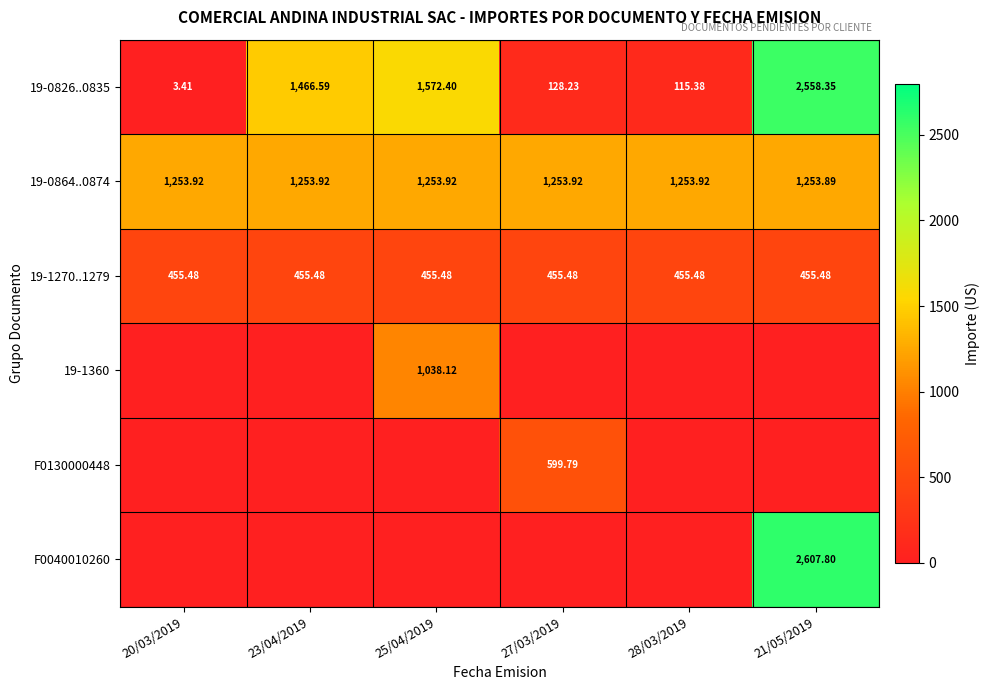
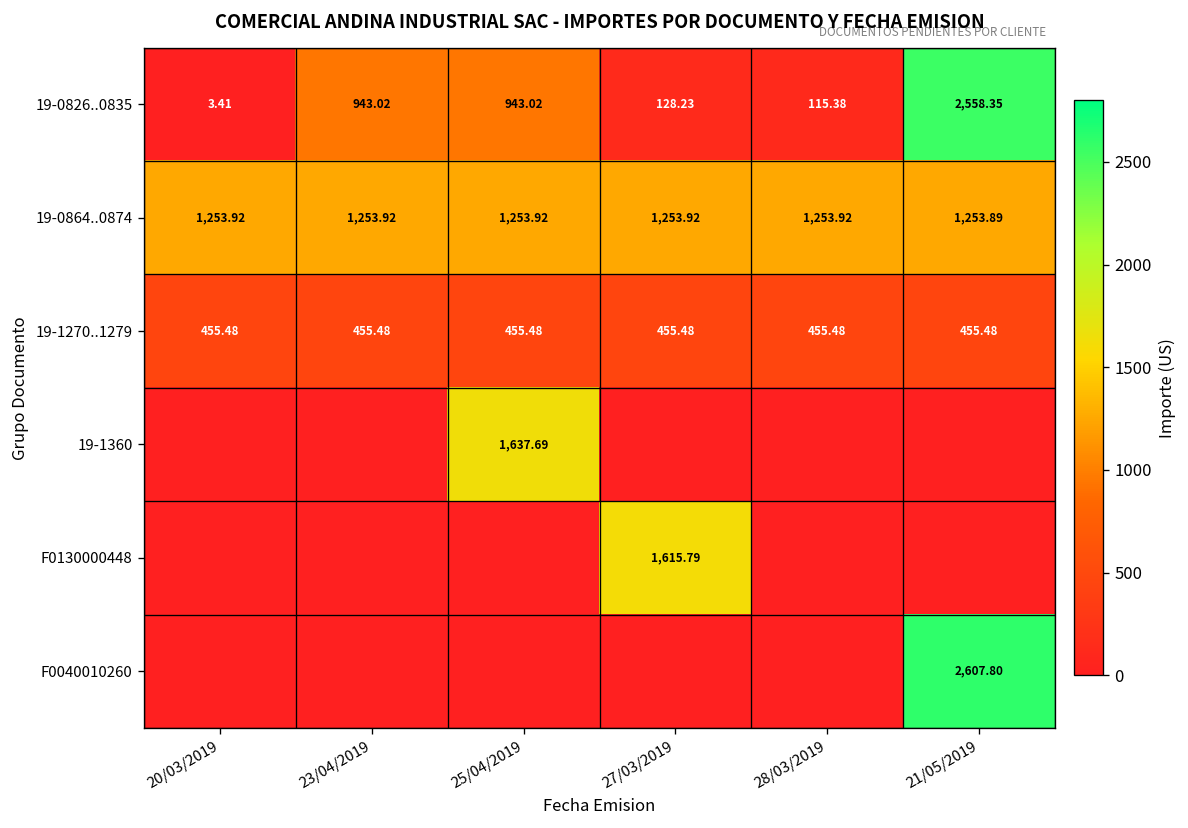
19-0826..0835, 23/04/2019: 1,466.59 -> 943.02
19-0826..0835, 25/04/2019: 1,572.40 -> 943.02
19-1360, 25/04/2019: 1,038.12 -> 1,637.69
F0130000448, 27/03/2019: 599.79 -> 1,615.79
